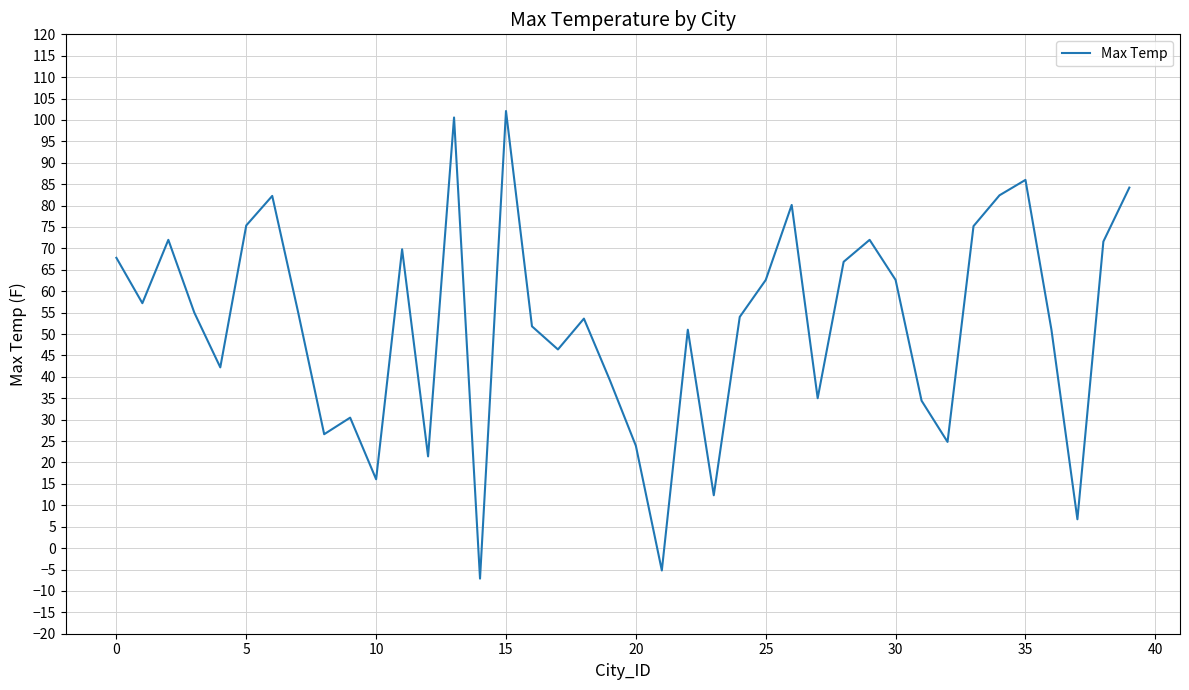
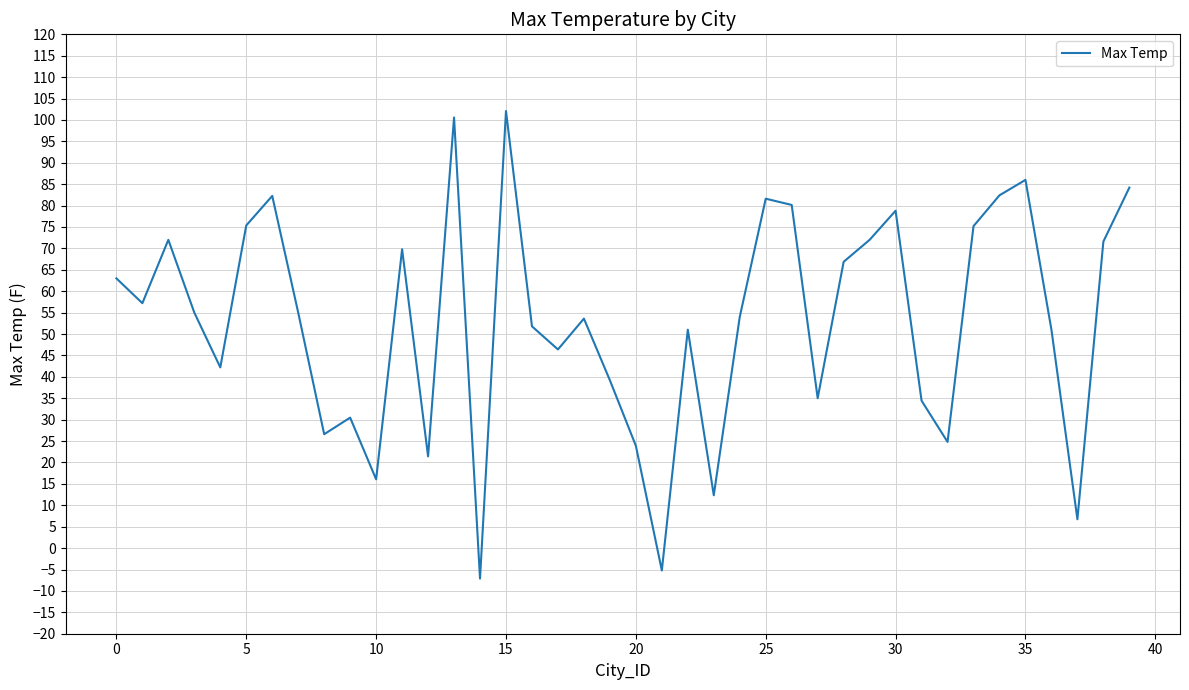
0: 68 -> 63
25: 63 -> 82
30: 63 -> 79
